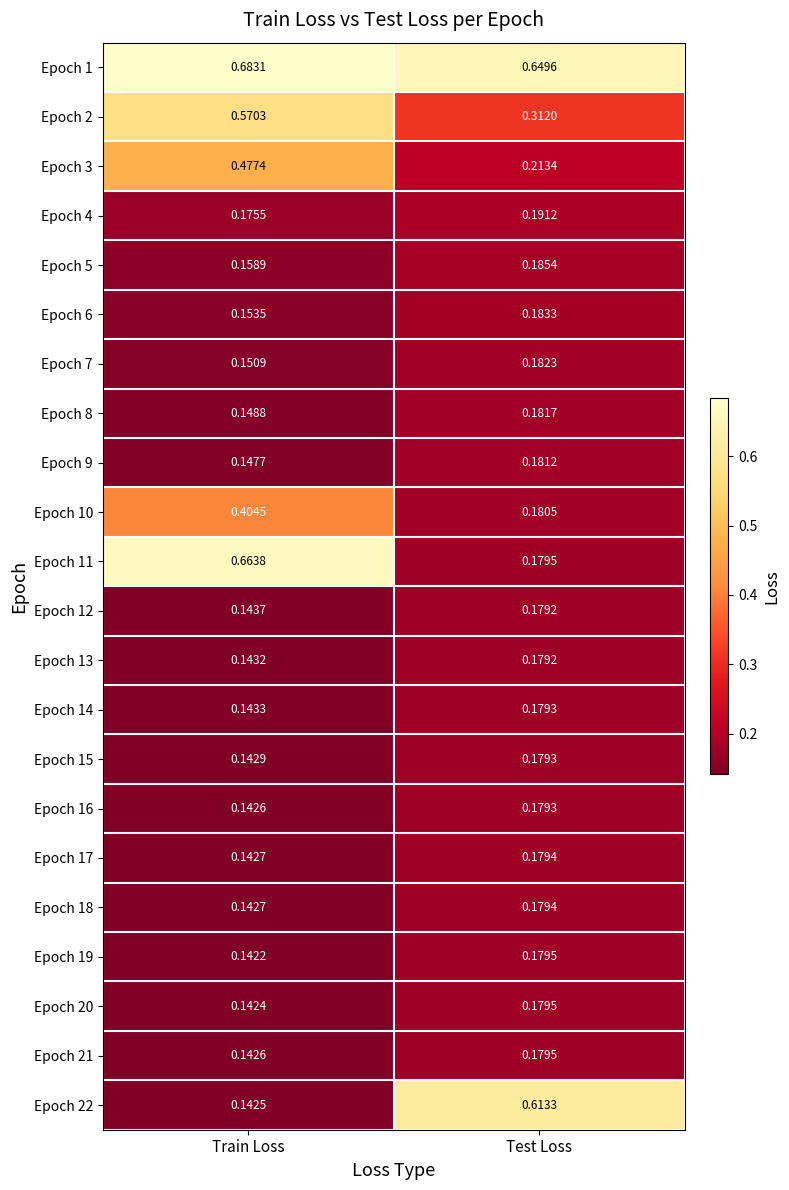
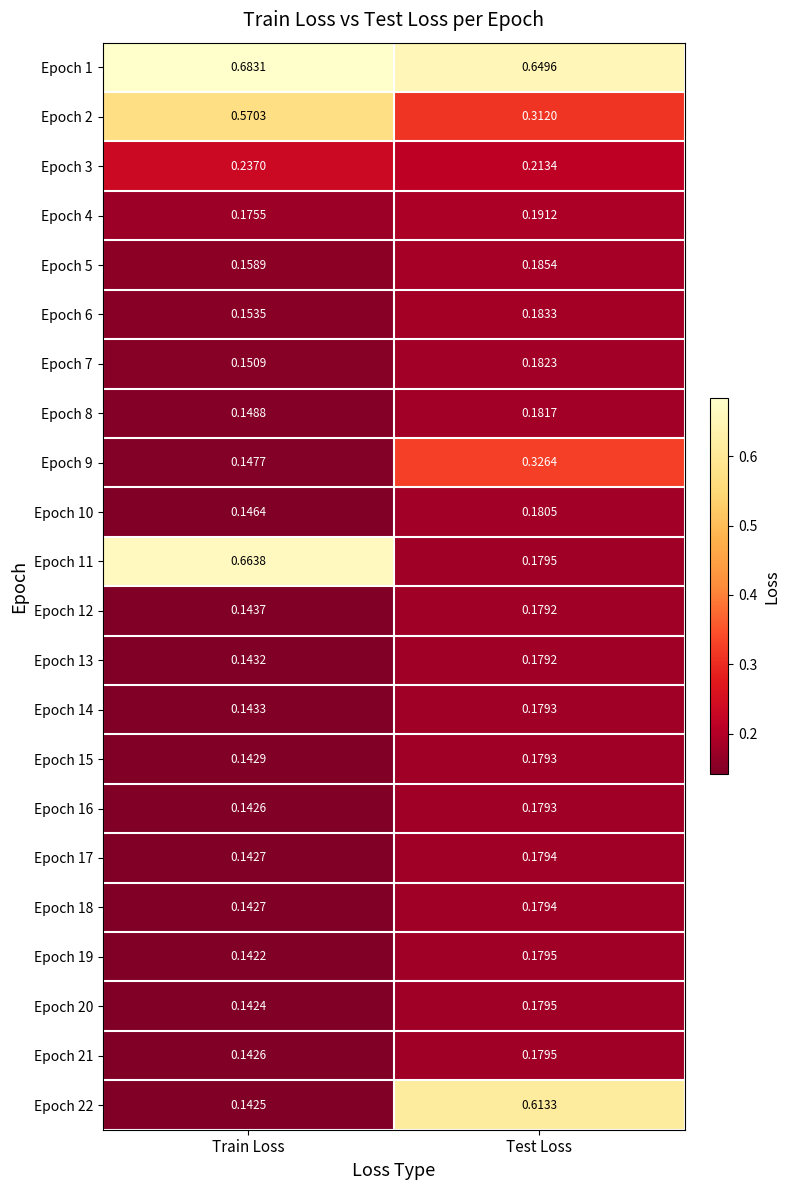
Epoch 3, Train Loss: 0.4774 -> 0.2370
Epoch 9, Test Loss: 0.1812 -> 0.3264
Epoch 10, Train Loss: 0.4045 -> 0.1464
